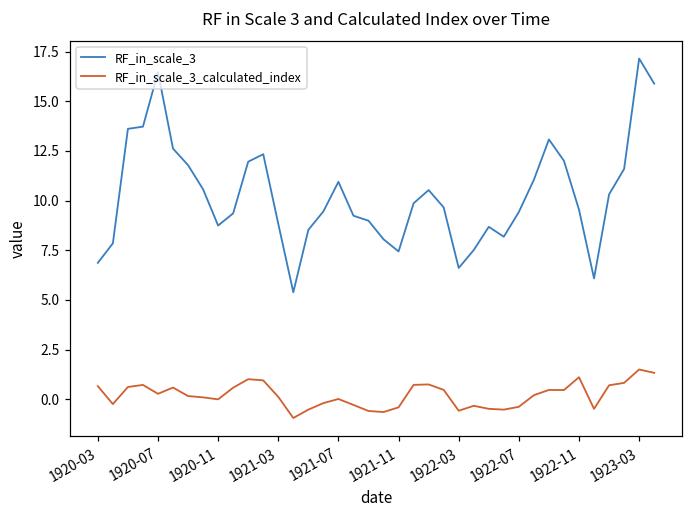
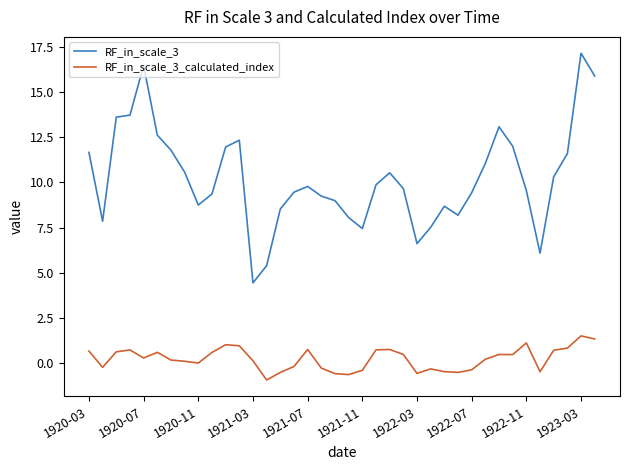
RF_in_scale_3, 1920-03: 6.9 -> 11.7
RF_in_scale_3, 1921-03: 8.8 -> 4.4
RF_in_scale_3, 1921-07: 10.9 -> 9.8
RF_in_scale_3_calculated_index, 1921-07: 0.0 -> 0.7
